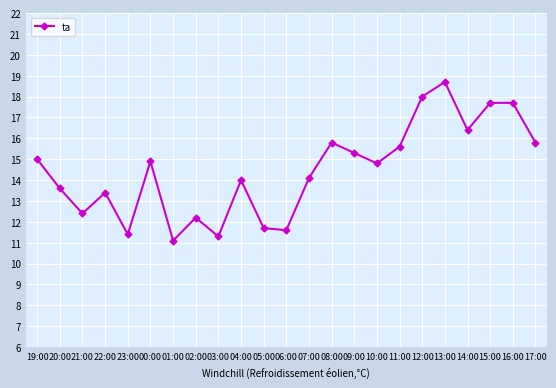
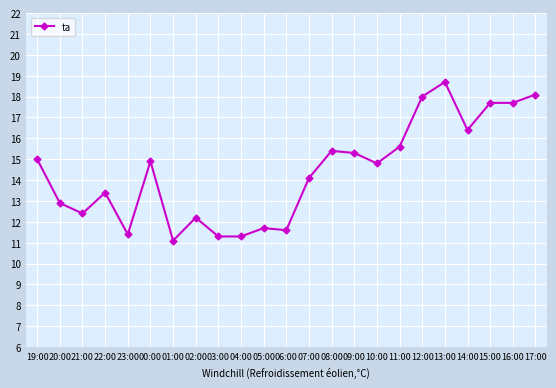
20:00: 13.6 -> 12.9
04:00: 14.0 -> 11.3
08:00: 15.8 -> 15.4
17:00: 15.8 -> 18.1
